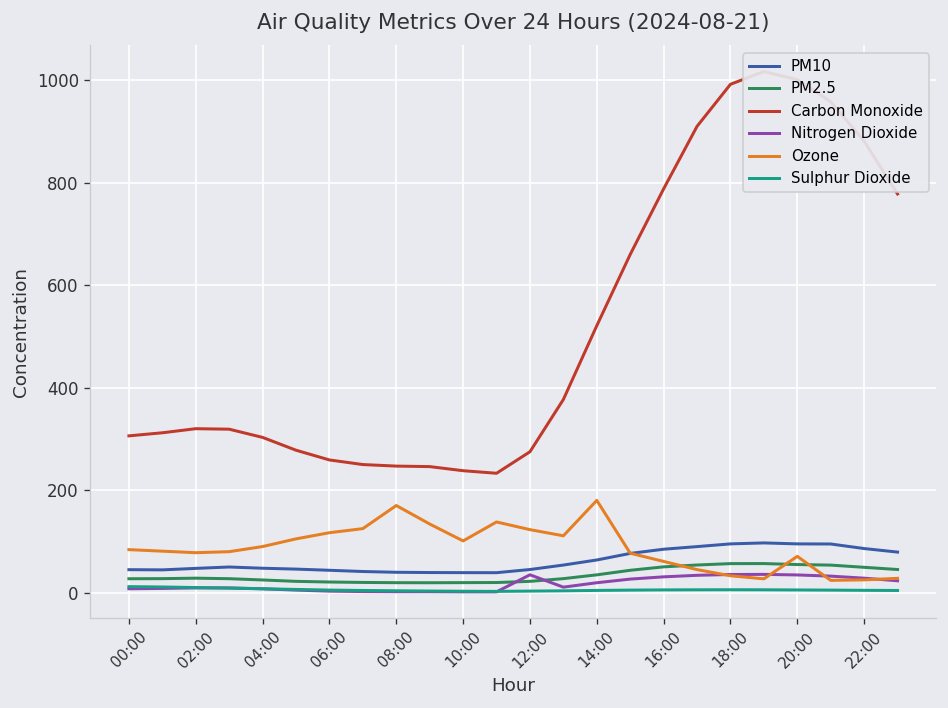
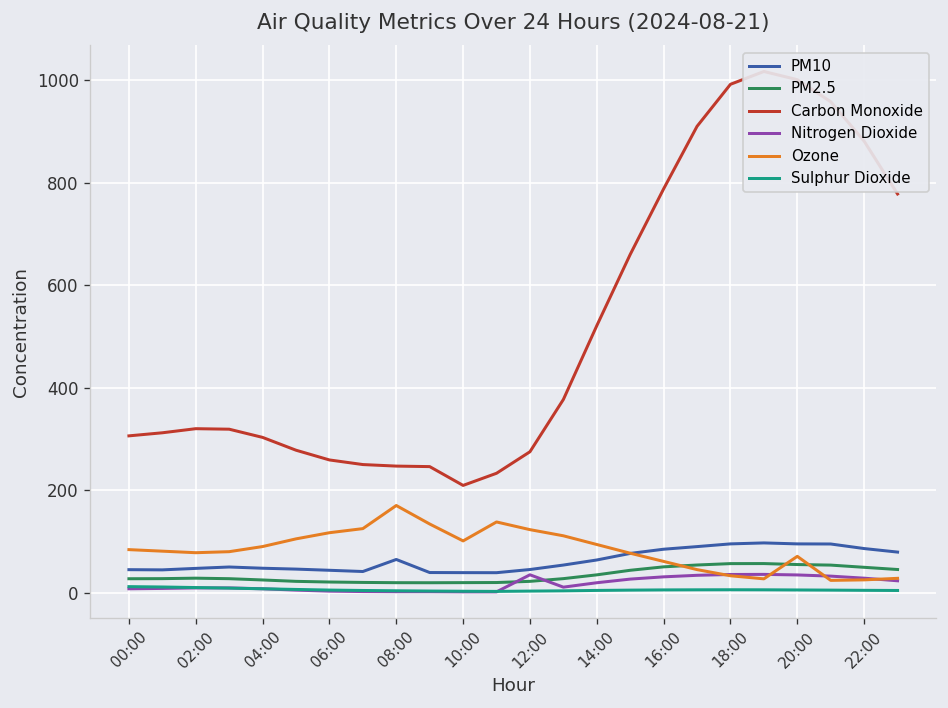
PM10, 08:00: 40 -> 60
Carbon Monoxide, 10:00: 240 -> 210
Ozone, 14:00: 180 -> 90
